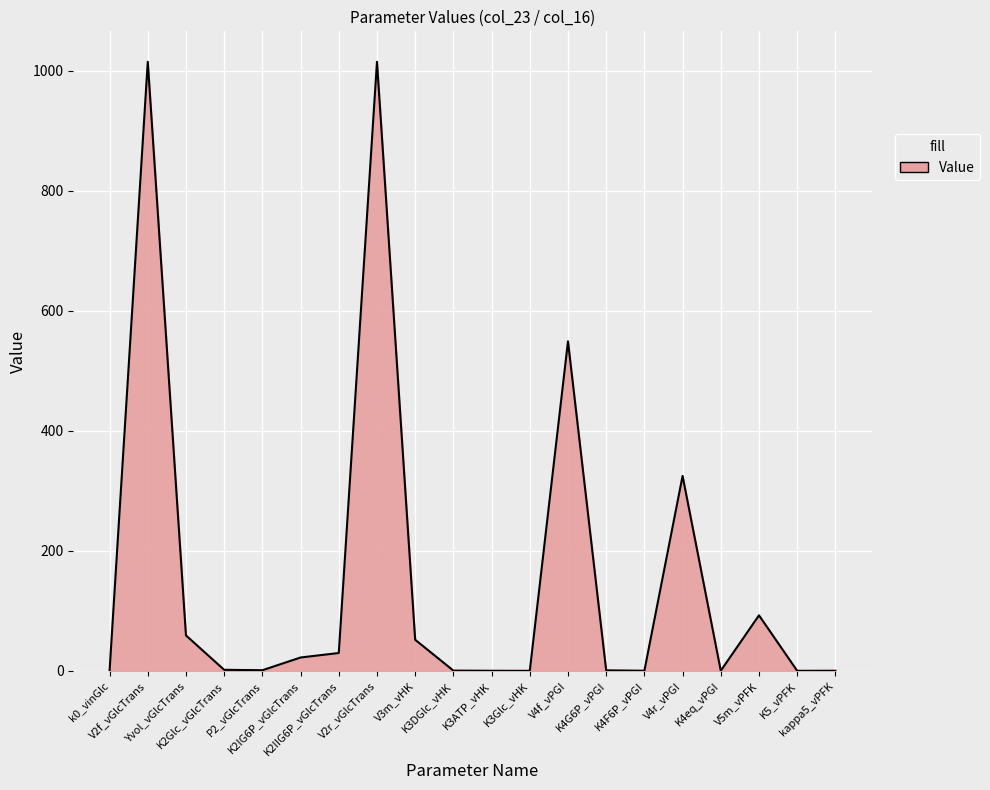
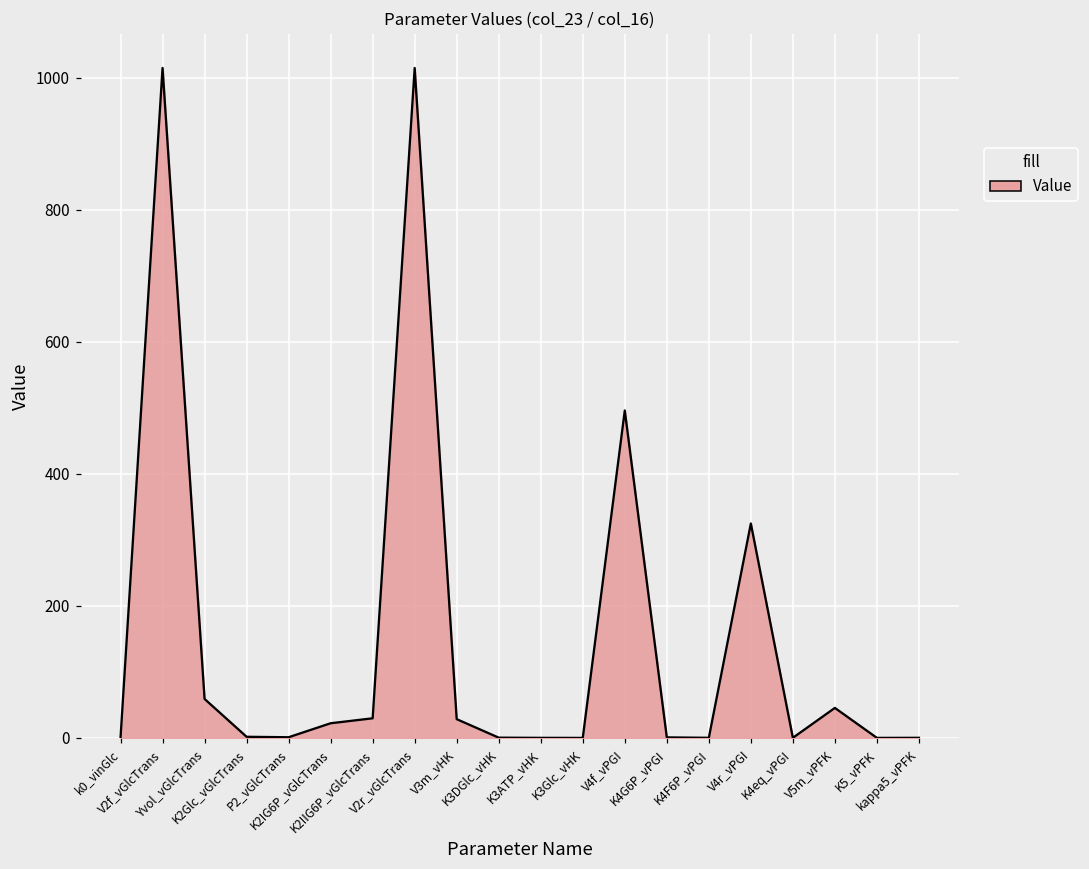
V3m_vHK: 50 -> 30
V4f_vPGI: 550 -> 500
V5m_vPFK: 90 -> 50
